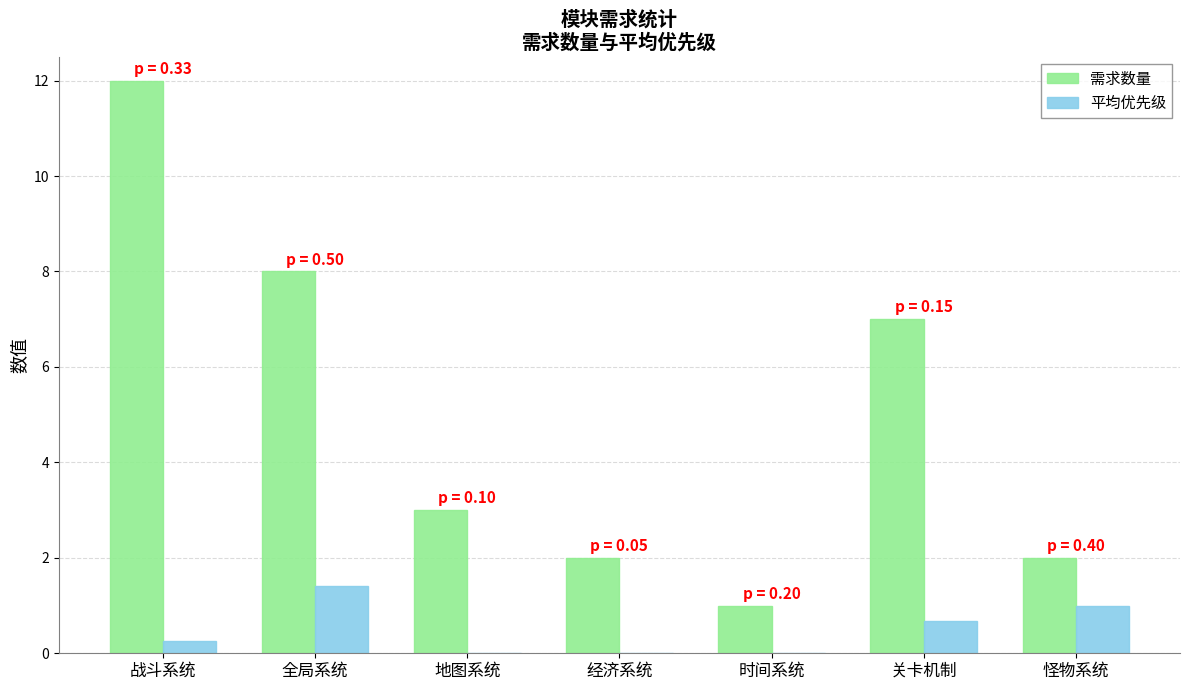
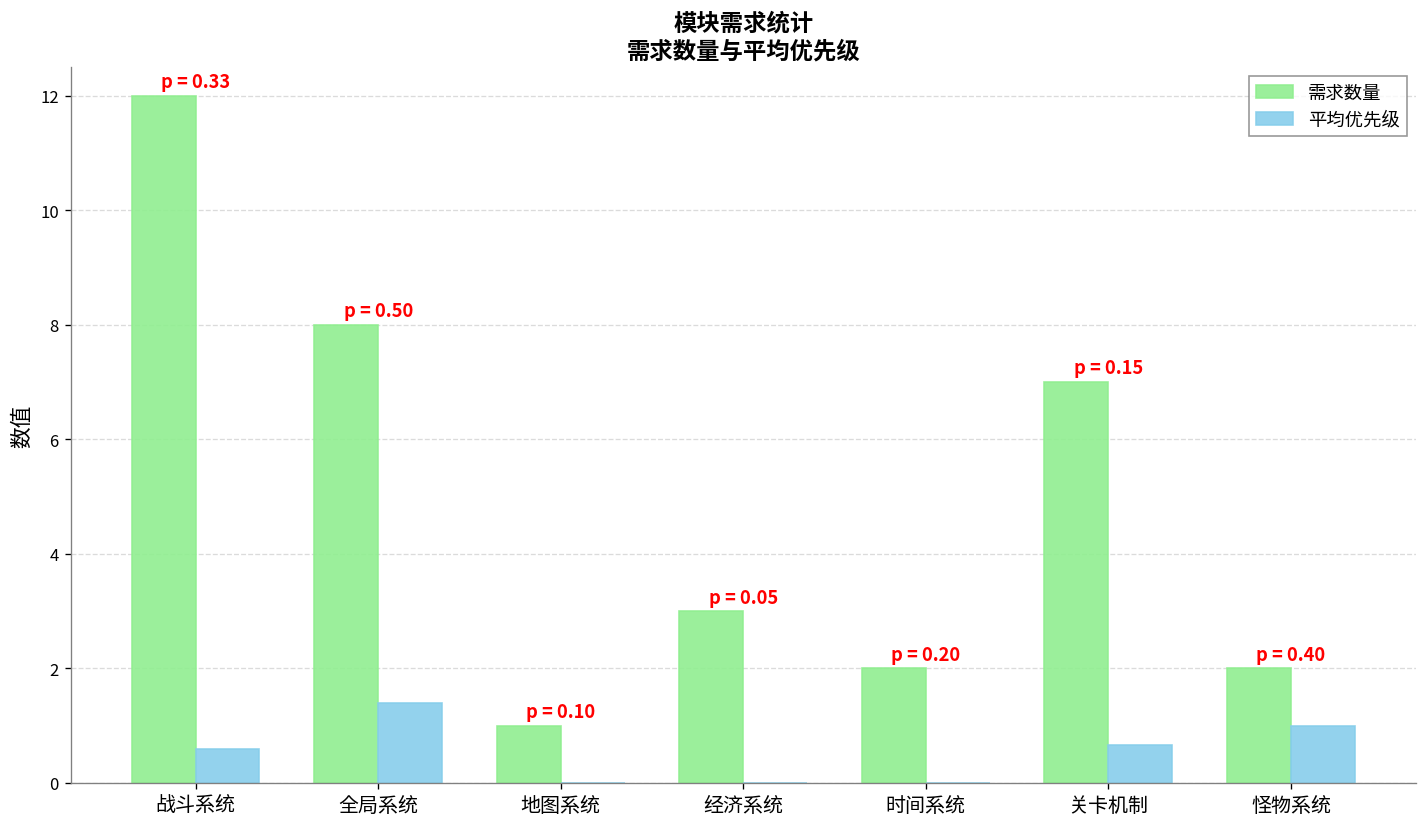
平均优先级, 战斗系统: 0.3 -> 0.6
需求数量, 地图系统: 3 -> 1
需求数量, 经济系统: 2 -> 3
需求数量, 时间系统: 1 -> 2
